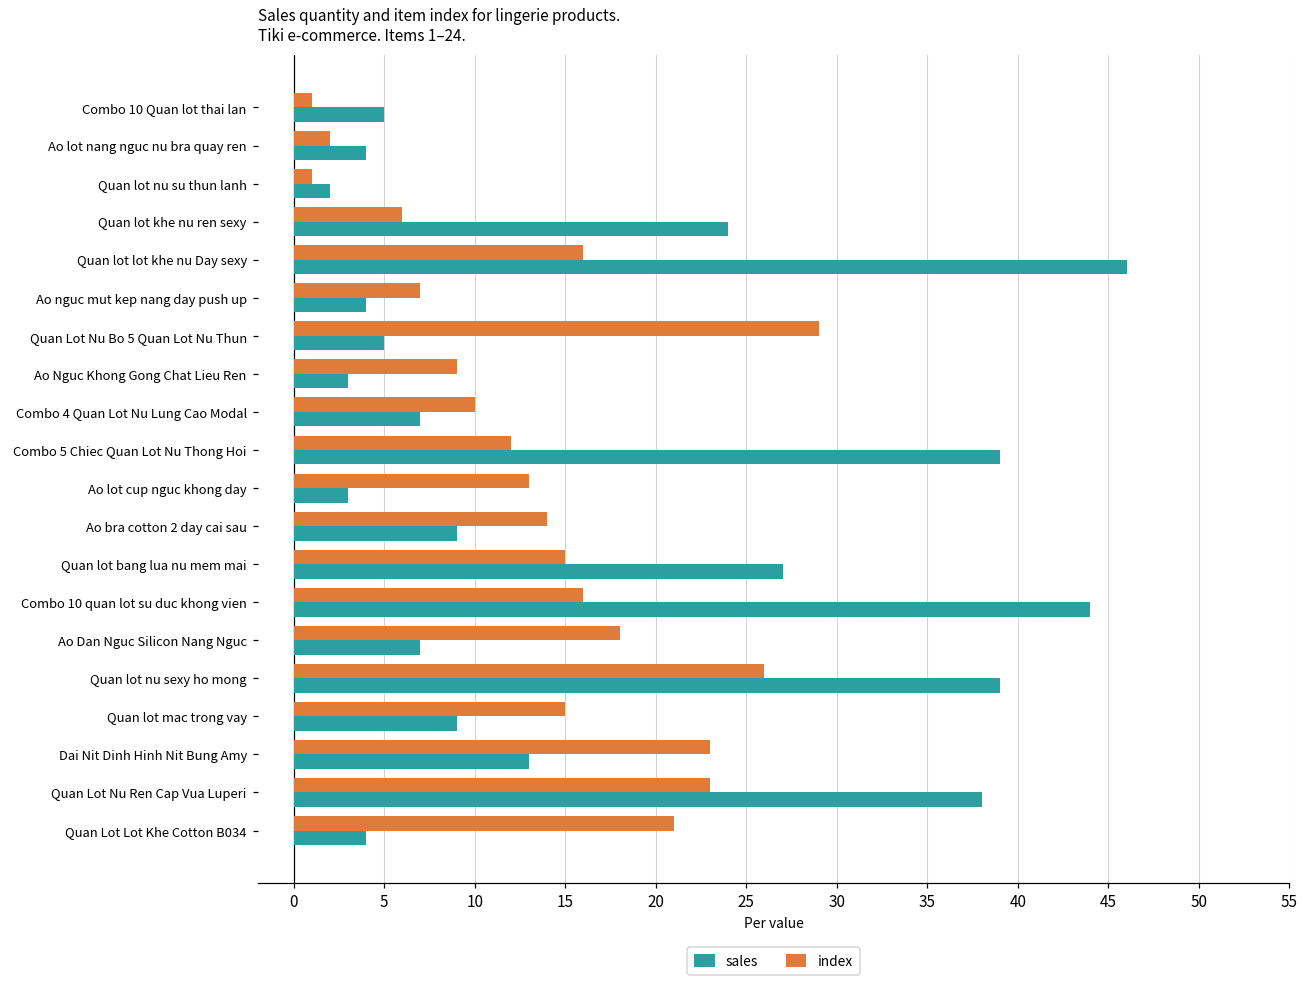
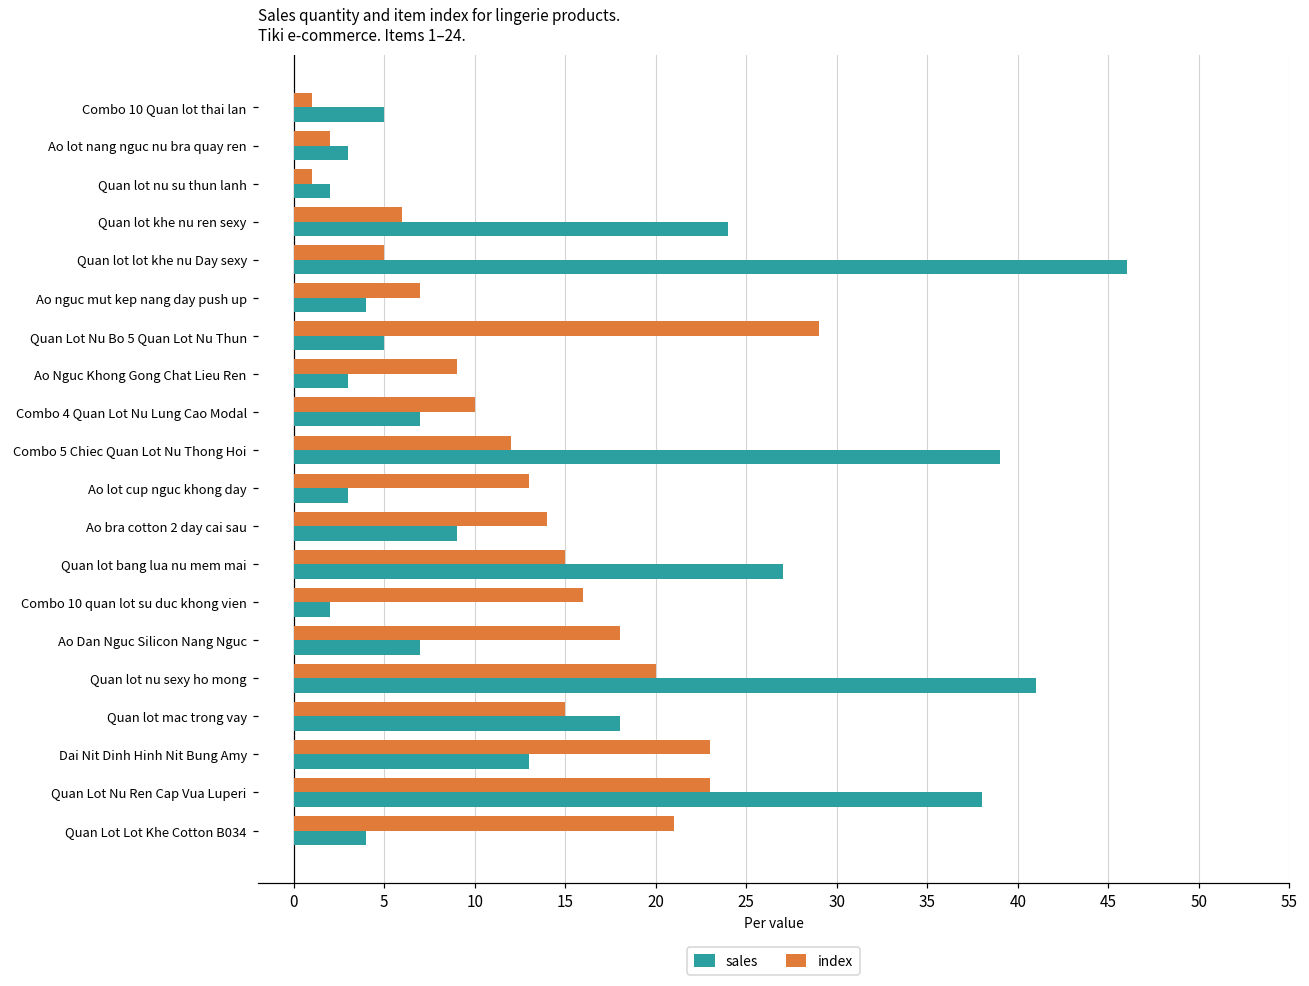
sales, Ao lot nang nguc nu bra quay ren: 4 -> 3
index, Quan lot lot khe nu Day sexy: 16 -> 5
sales, Combo 10 quan lot su duc khong vien: 44 -> 2
index, Quan lot nu sexy ho mong: 26 -> 20
sales, Quan lot nu sexy ho mong: 39 -> 41
sales, Quan lot mac trong vay: 9 -> 18
